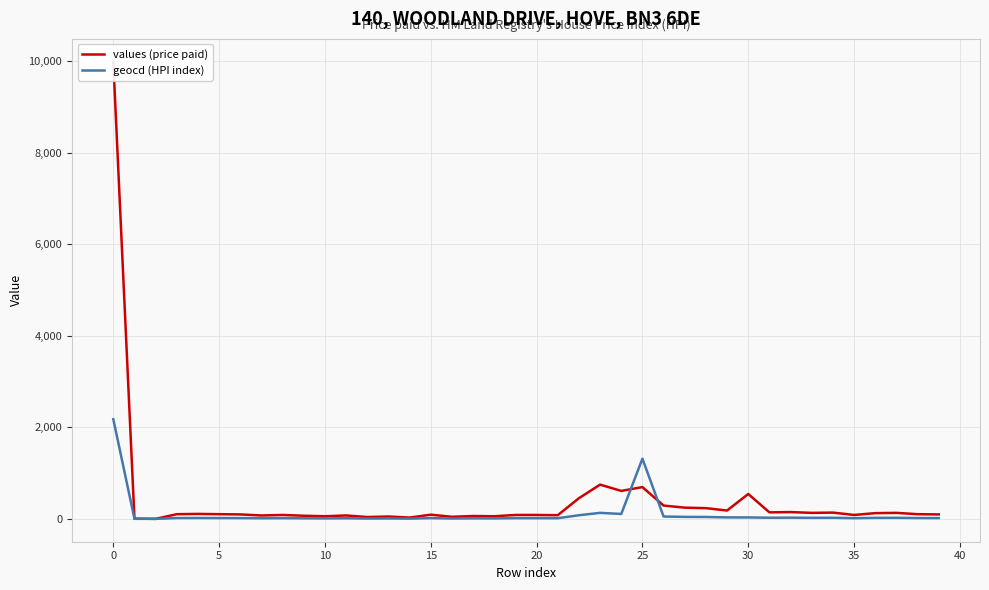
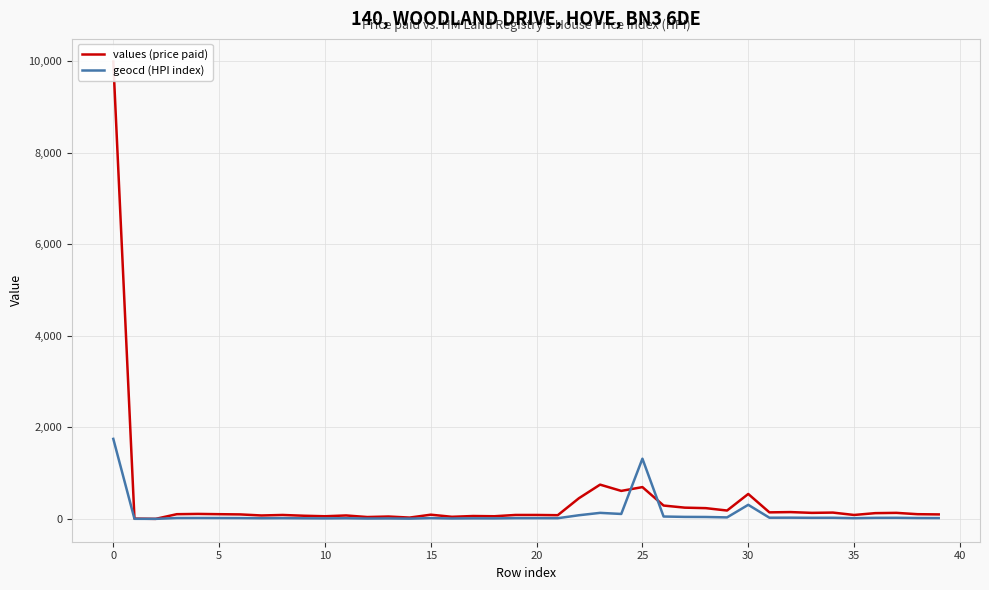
geocd (HPI index), 0: 2,200 -> 1,700
geocd (HPI index), 30: 0 -> 300
